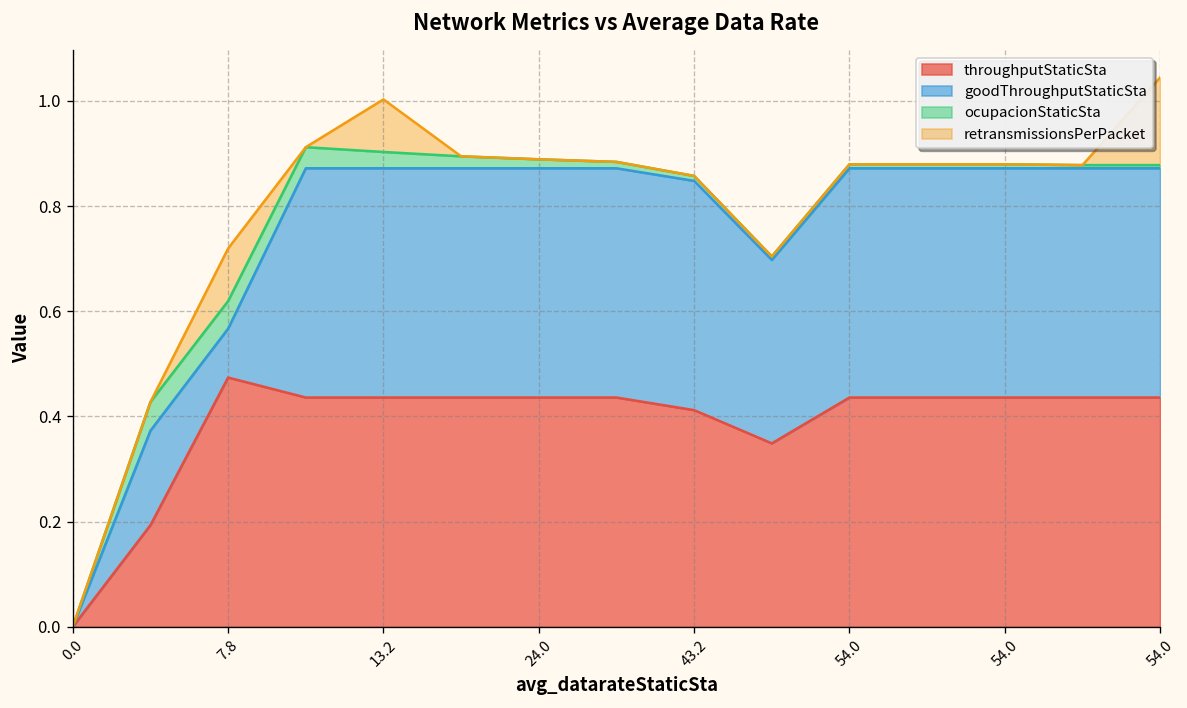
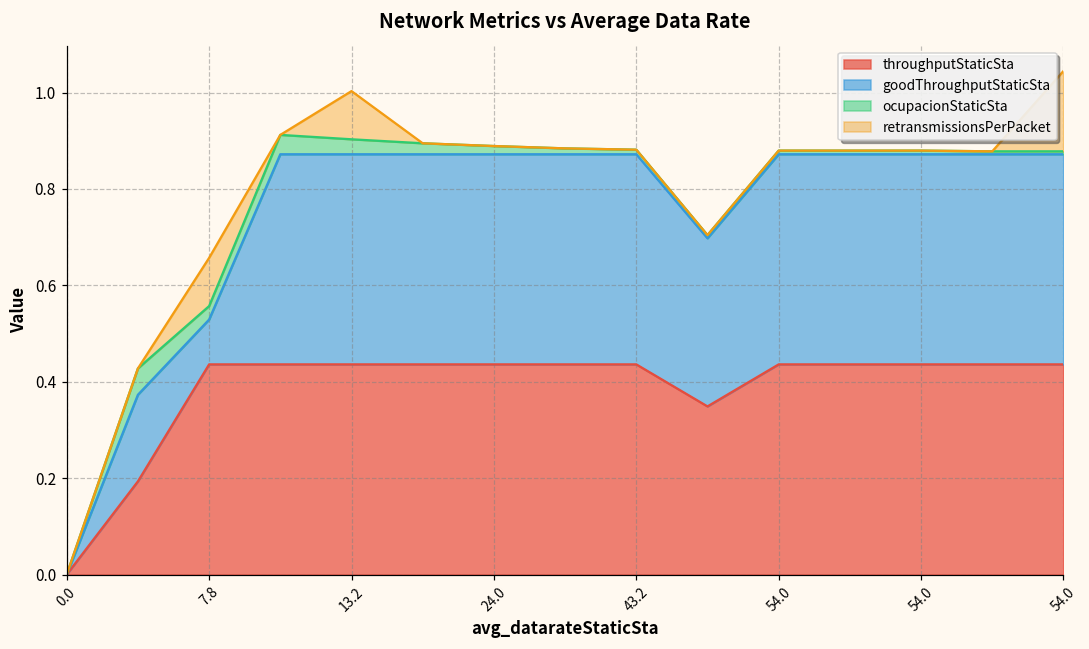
throughputStaticSta, 7.8: 0.47 -> 0.44
ocupacionStaticSta, 7.8: 0.05 -> 0.03
throughputStaticSta, 43.2: 0.41 -> 0.44
